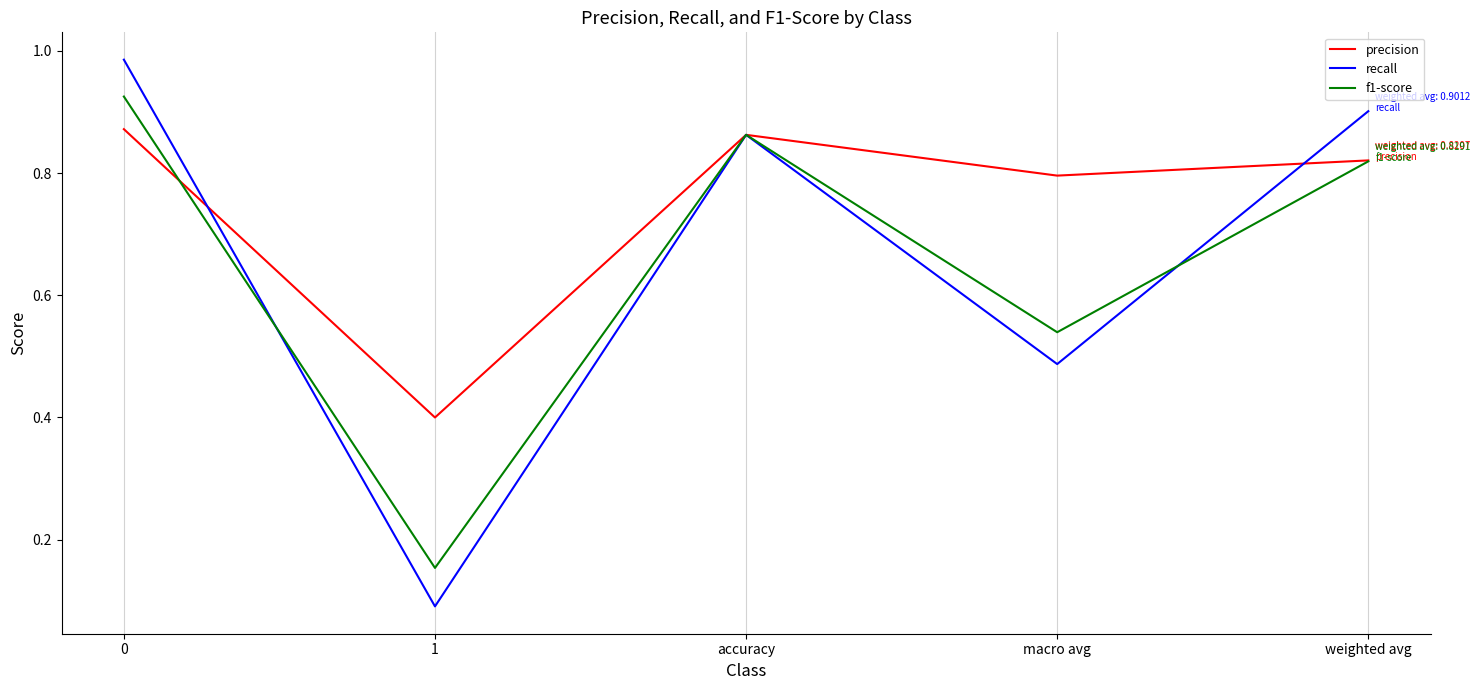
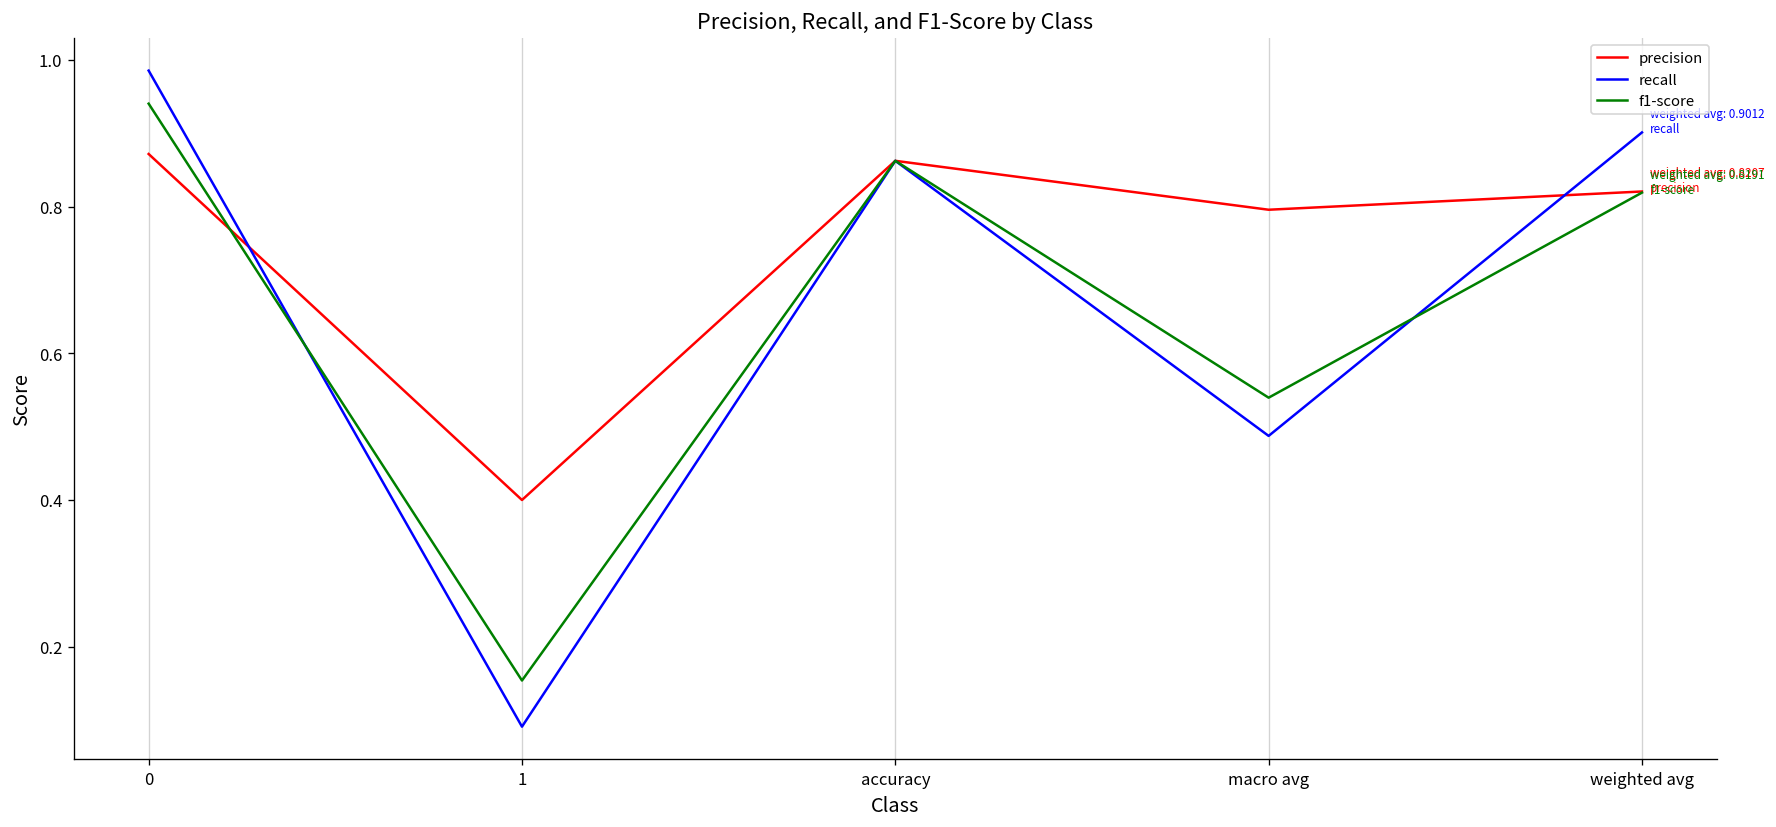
f1-score, 0: 0.93 -> 0.94
